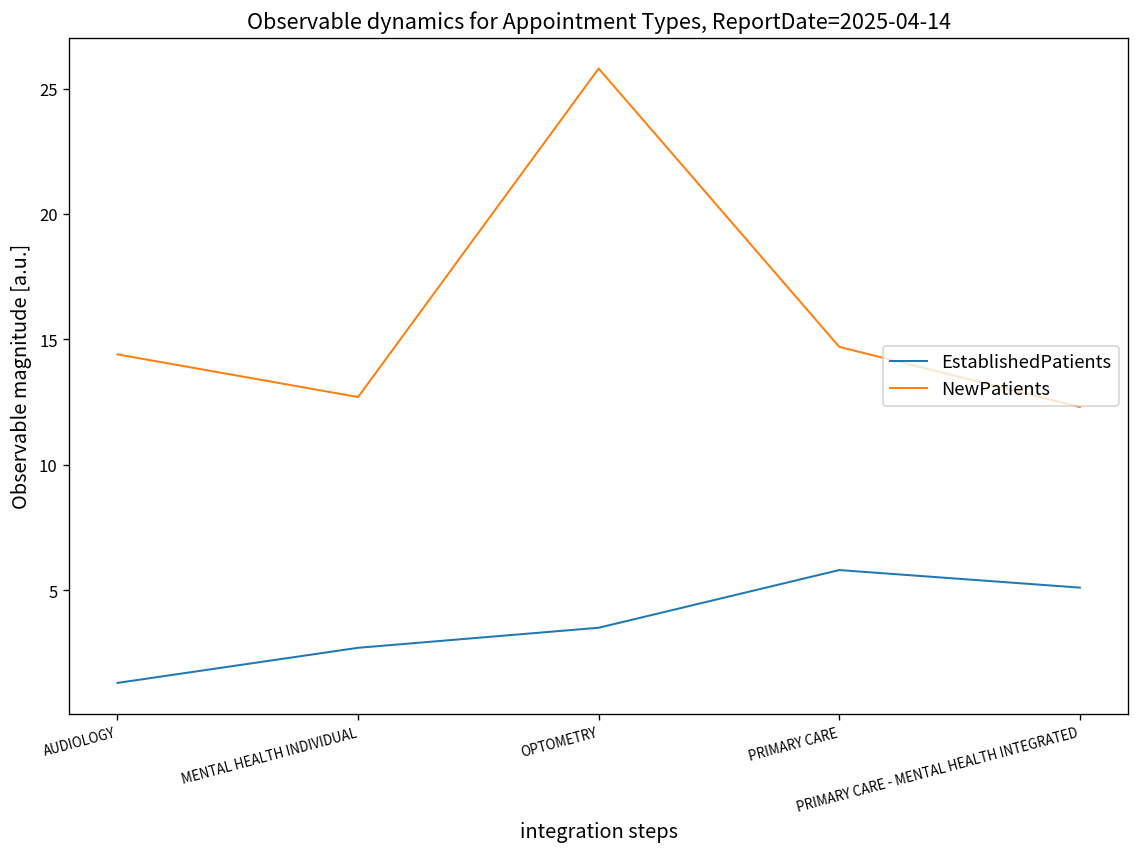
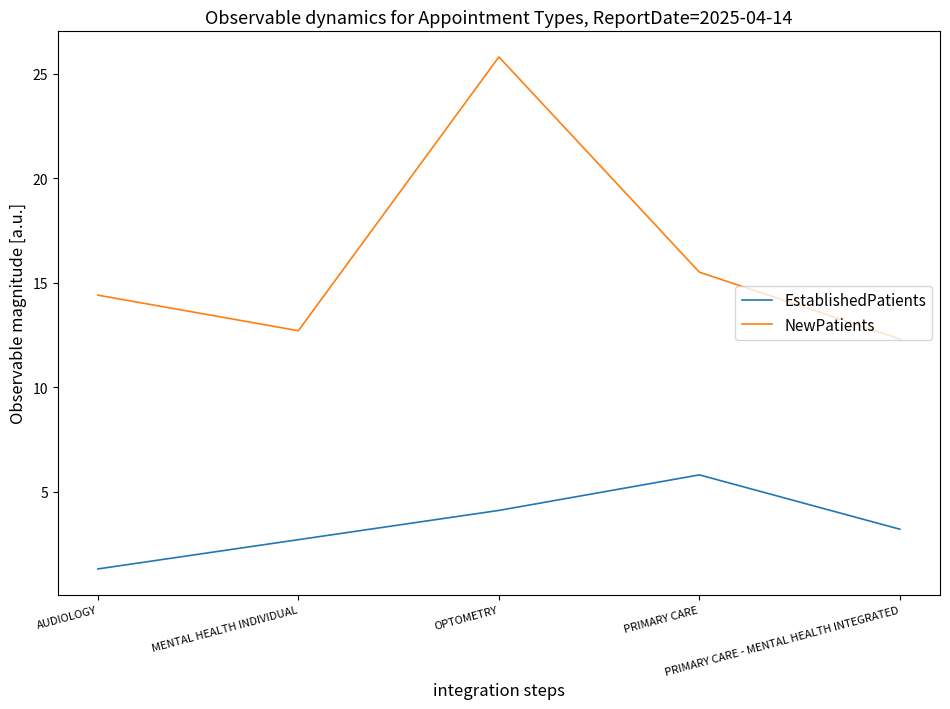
EstablishedPatients, OPTOMETRY: 3.5 -> 4.1
NewPatients, PRIMARY CARE: 14.7 -> 15.5
EstablishedPatients, PRIMARY CARE - MENTAL HEALTH INTEGRATED: 5.1 -> 3.2
